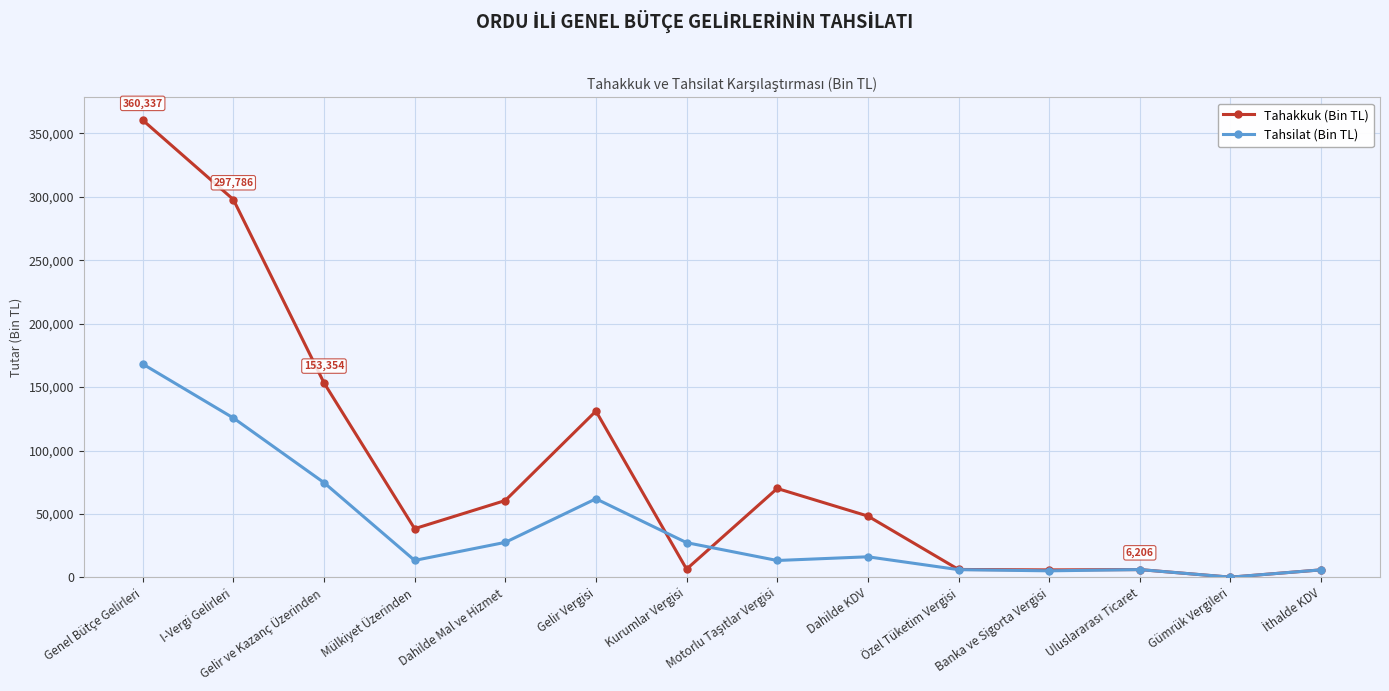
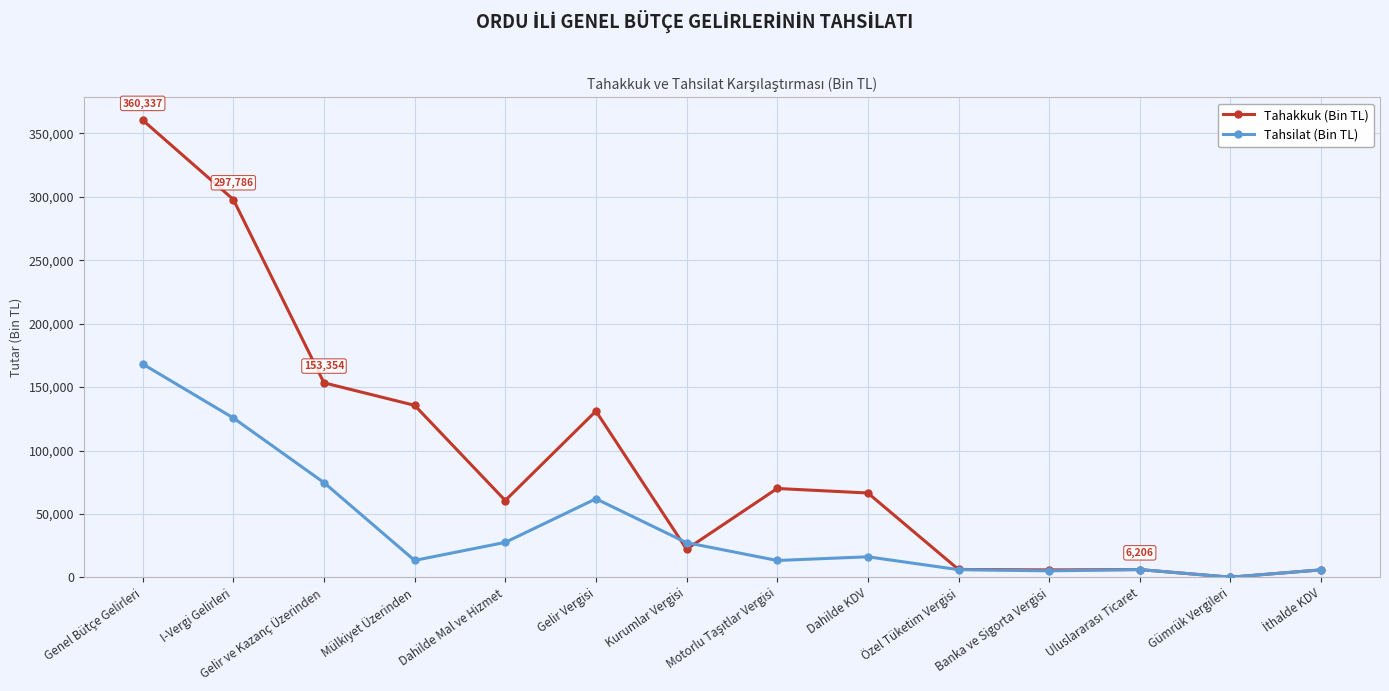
Tahakkuk (Bin TL), Mülkiyet Üzerinden: 38,000 -> 136,000
Tahakkuk (Bin TL), Kurumlar Vergisi: 7,000 -> 22,000
Tahakkuk (Bin TL), Dahilde KDV: 48,000 -> 67,000
